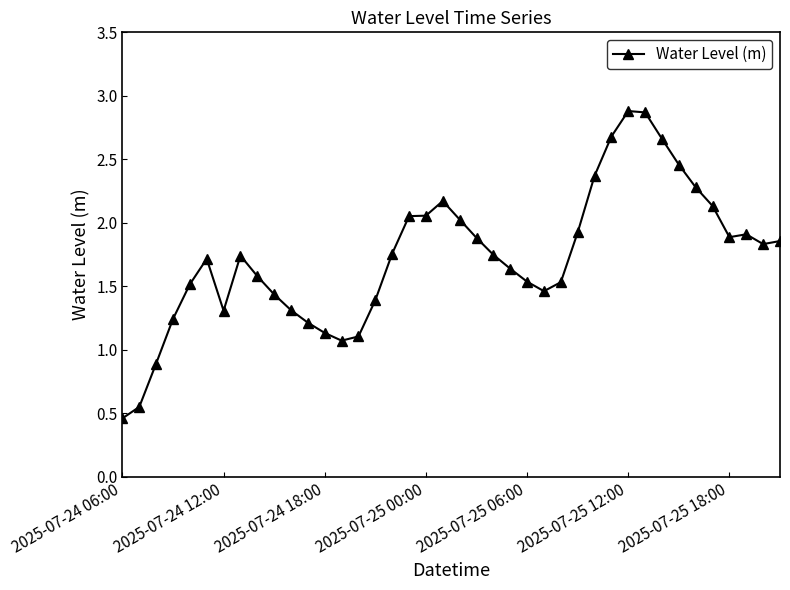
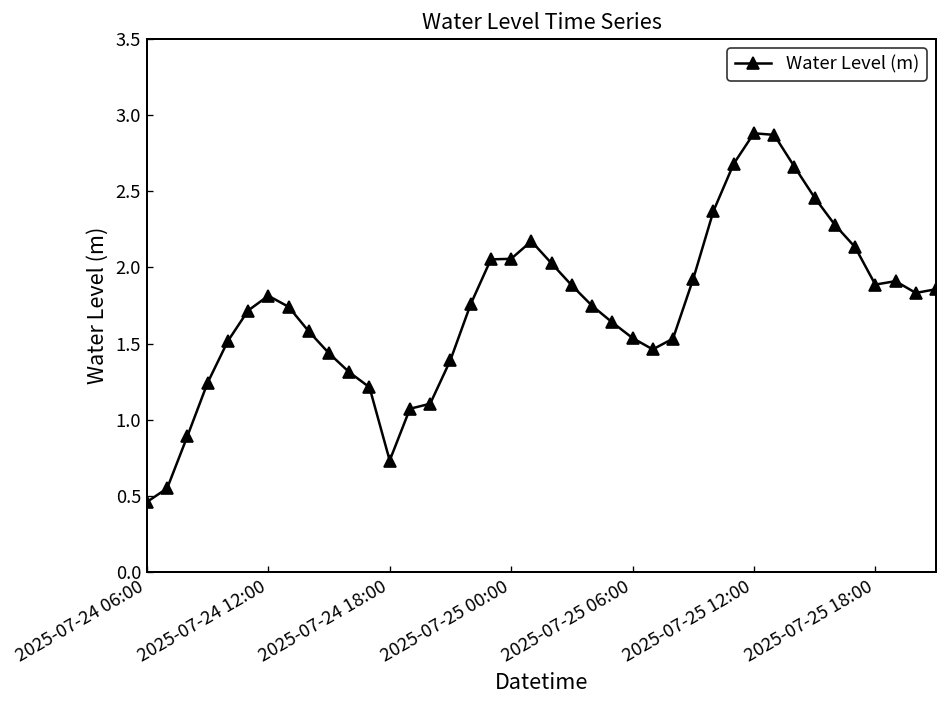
2025-07-24 12:00: 1.31 -> 1.81
2025-07-24 18:00: 1.13 -> 0.73
